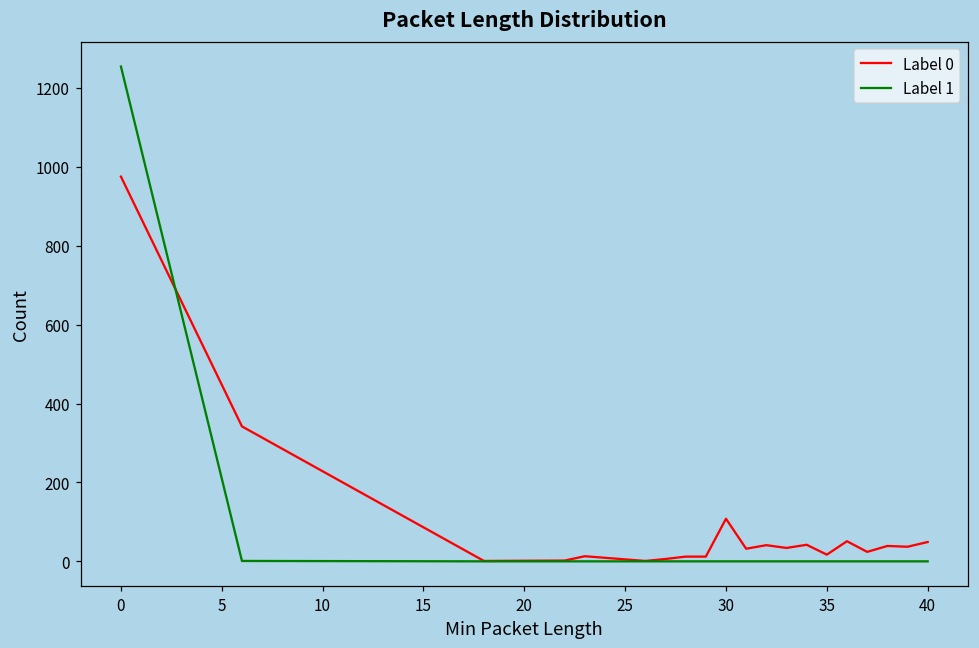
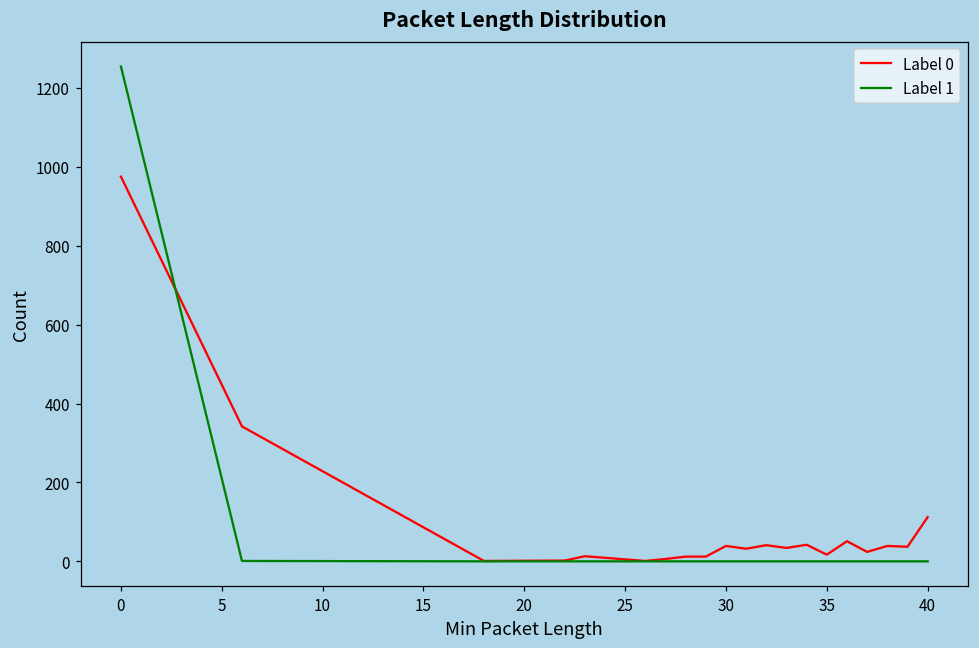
Label 0, 30: 110 -> 40
Label 0, 40: 50 -> 110
